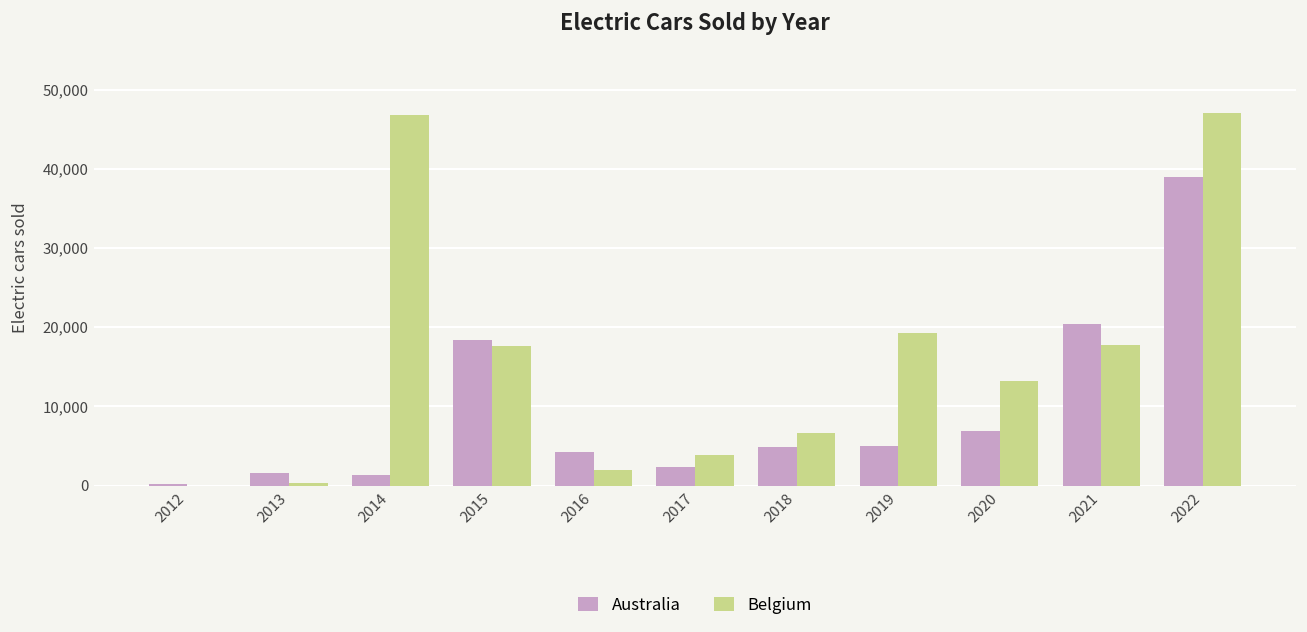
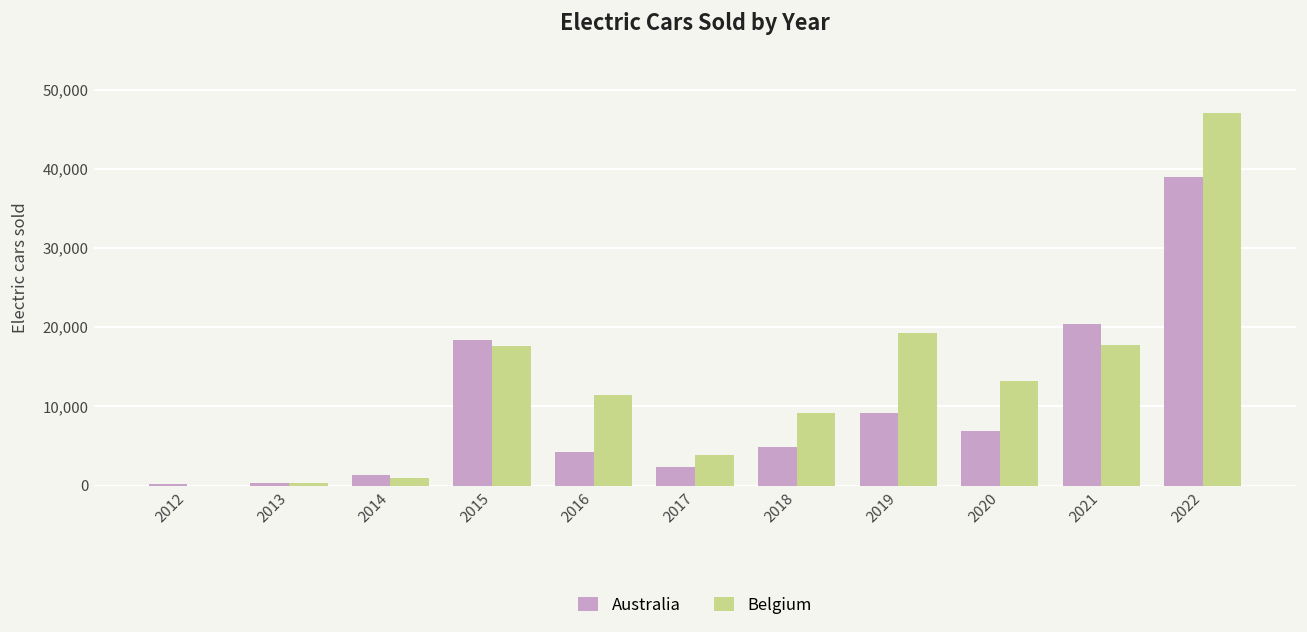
Australia, 2013: 2,000 -> 0
Belgium, 2014: 47,000 -> 1,000
Belgium, 2016: 2,000 -> 11,000
Belgium, 2018: 7,000 -> 9,000
Australia, 2019: 5,000 -> 9,000
